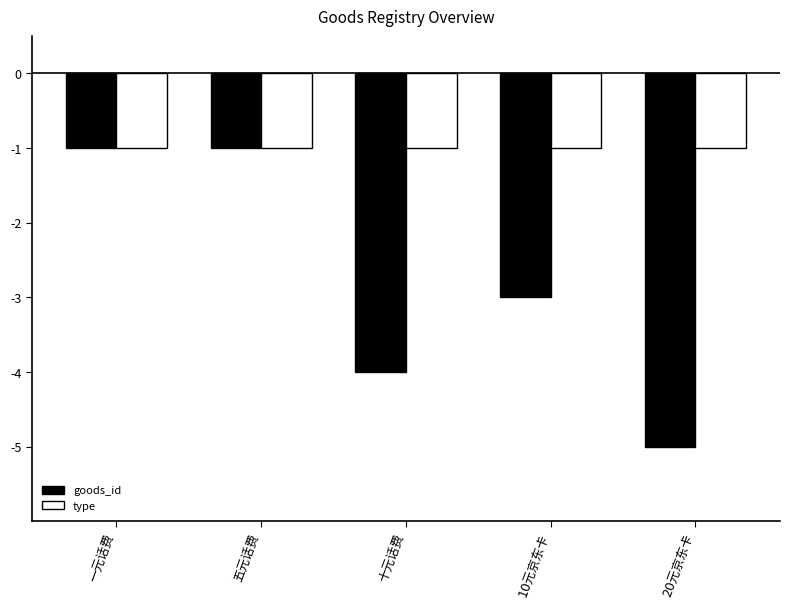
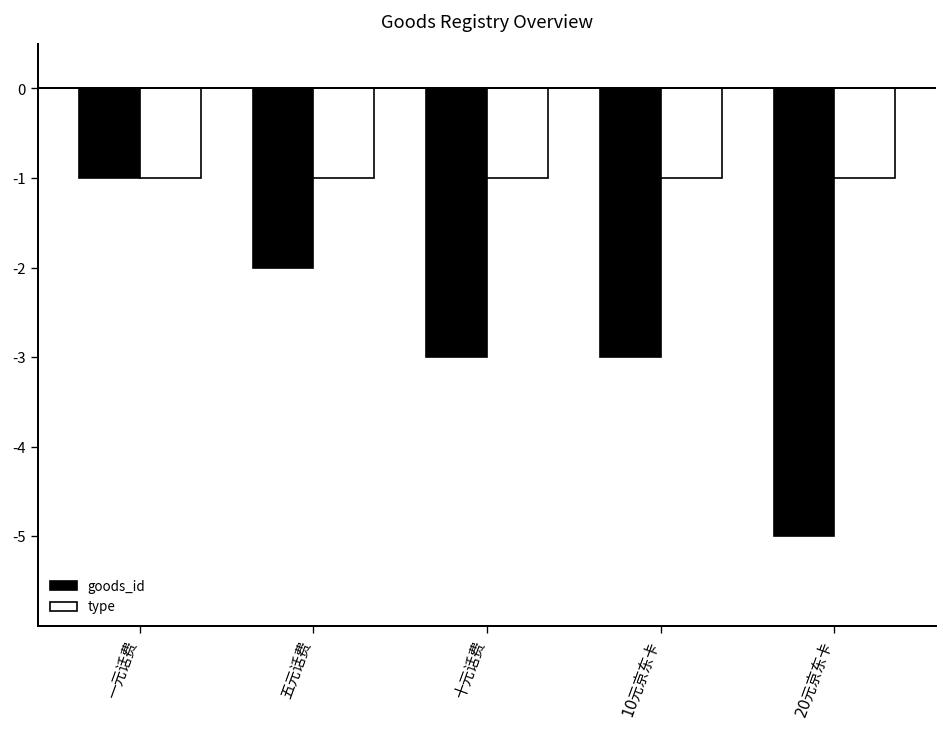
goods_id, 五元话费: -1.0 -> -2.0
goods_id, 十元话费: -4.0 -> -3.0
